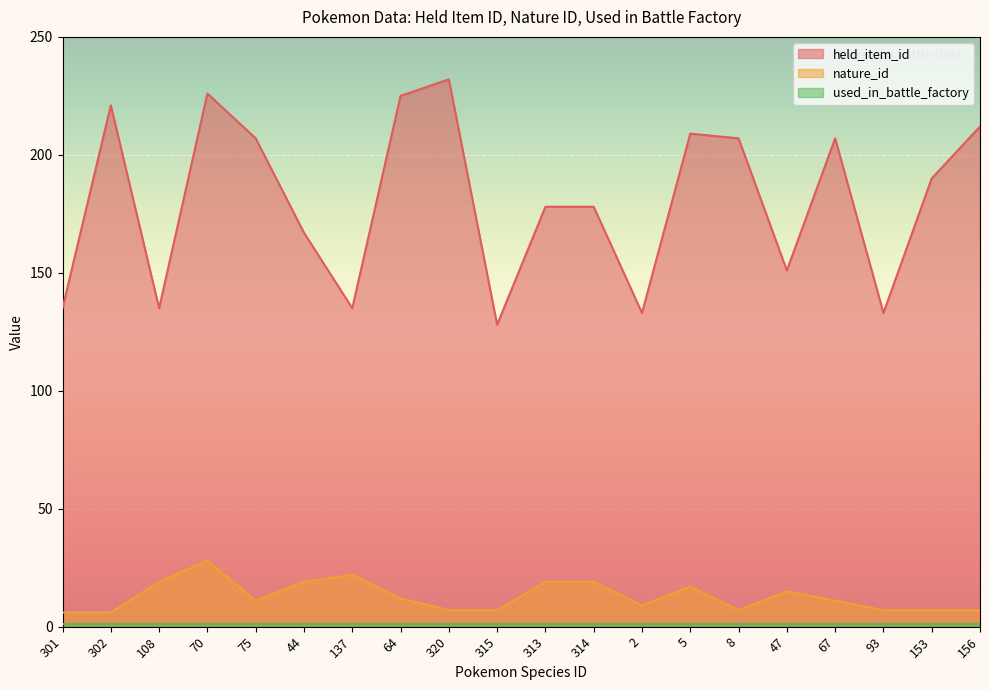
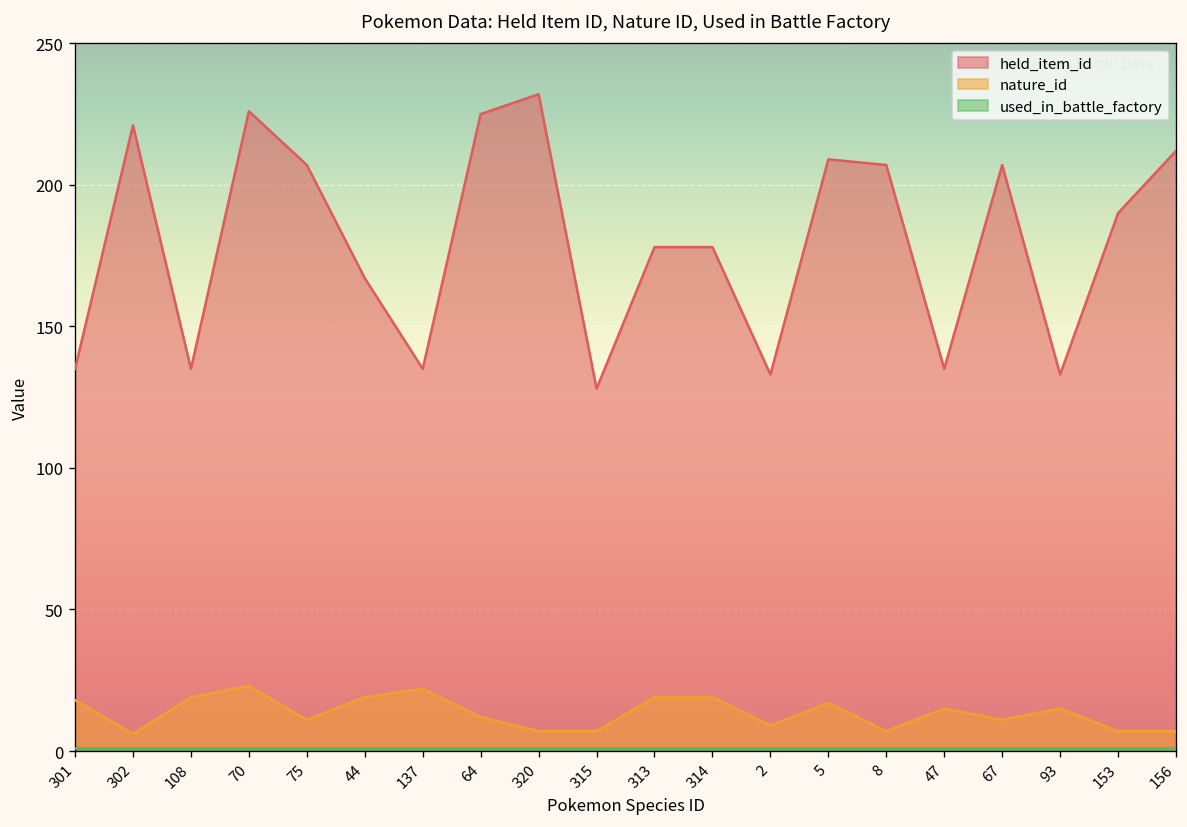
nature_id, 301: 6 -> 18
nature_id, 70: 28 -> 23
held_item_id, 47: 151 -> 135
nature_id, 93: 7 -> 15
